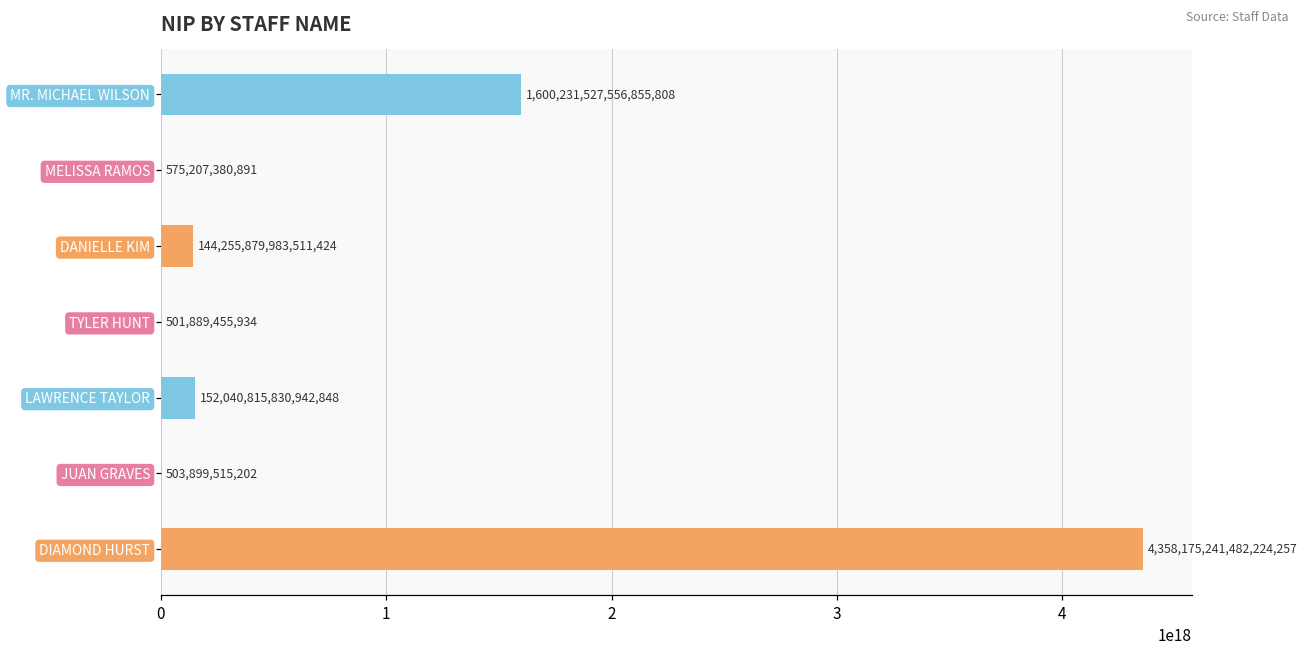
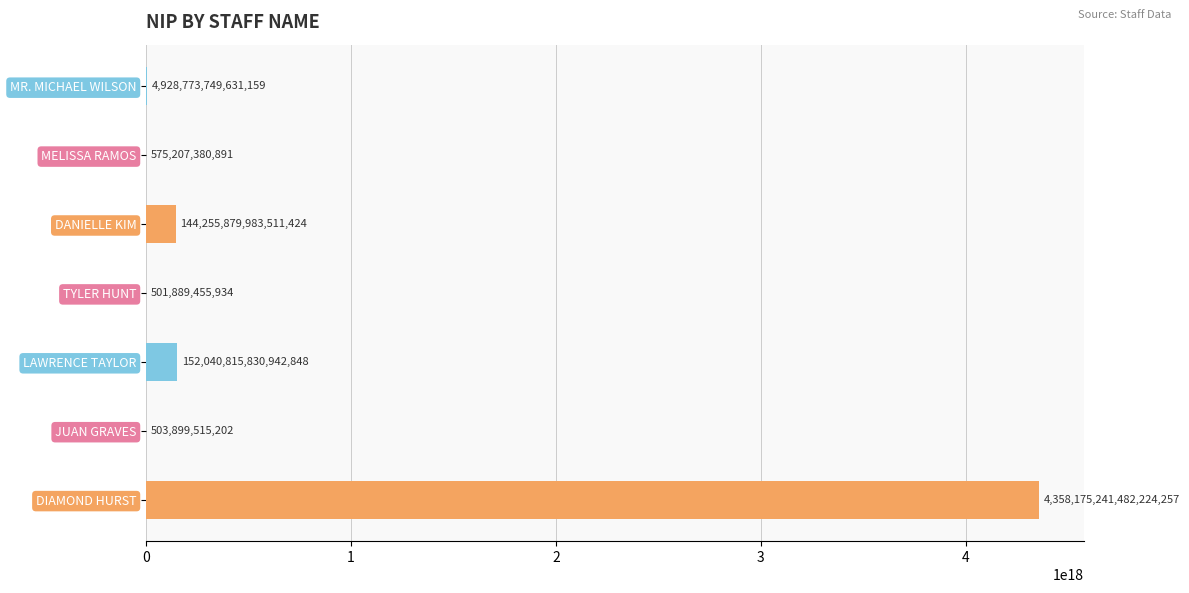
MR. MICHAEL WILSON: 1,600,231,527,556,855,808 -> 4,928,773,749,631,159
